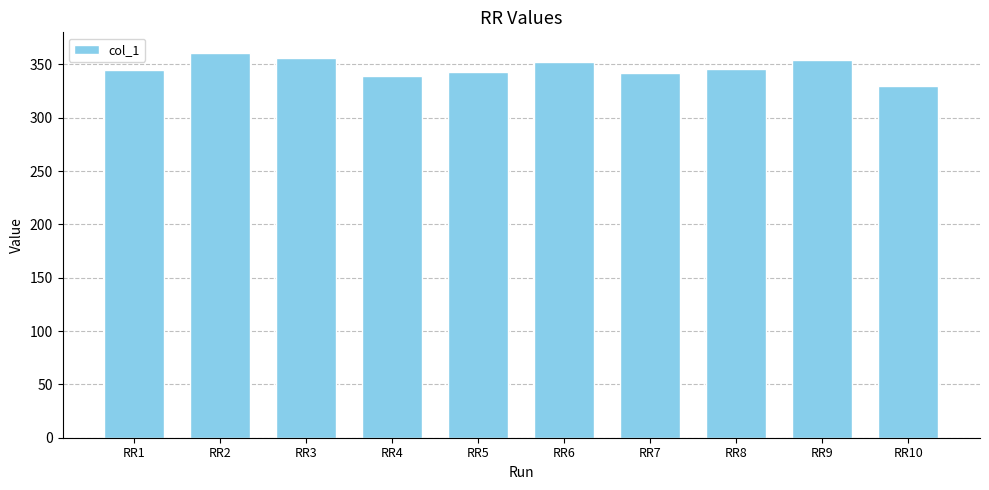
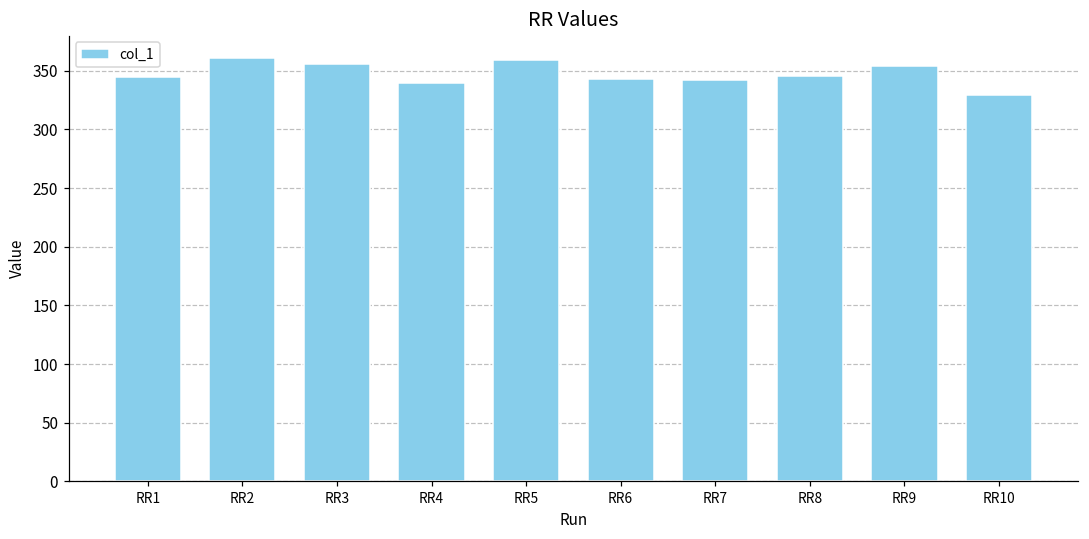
RR5: 343 -> 359
RR6: 352 -> 343
